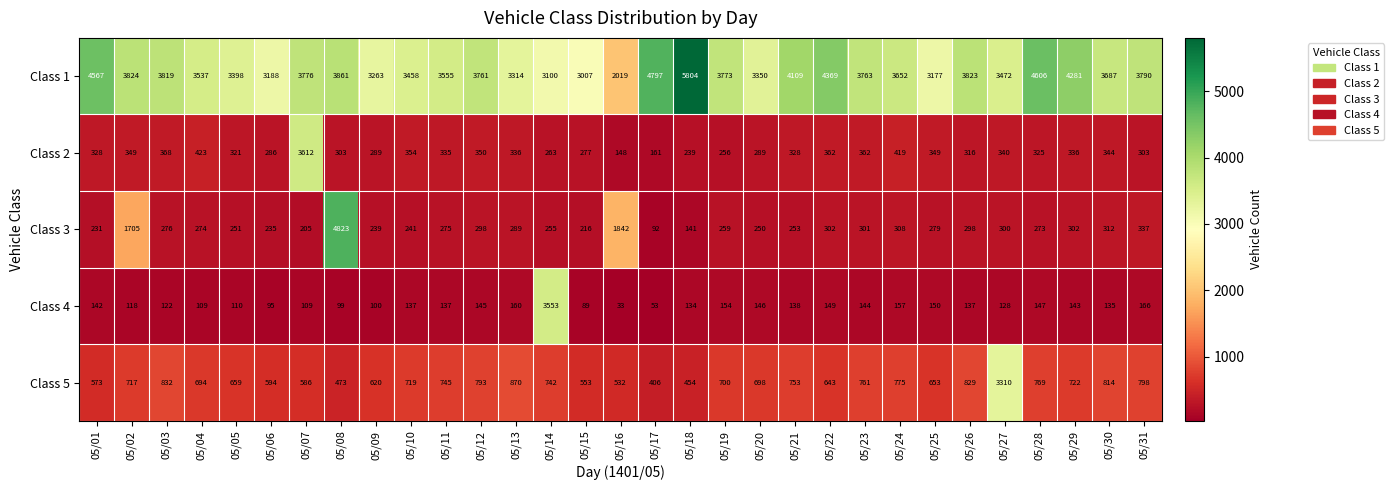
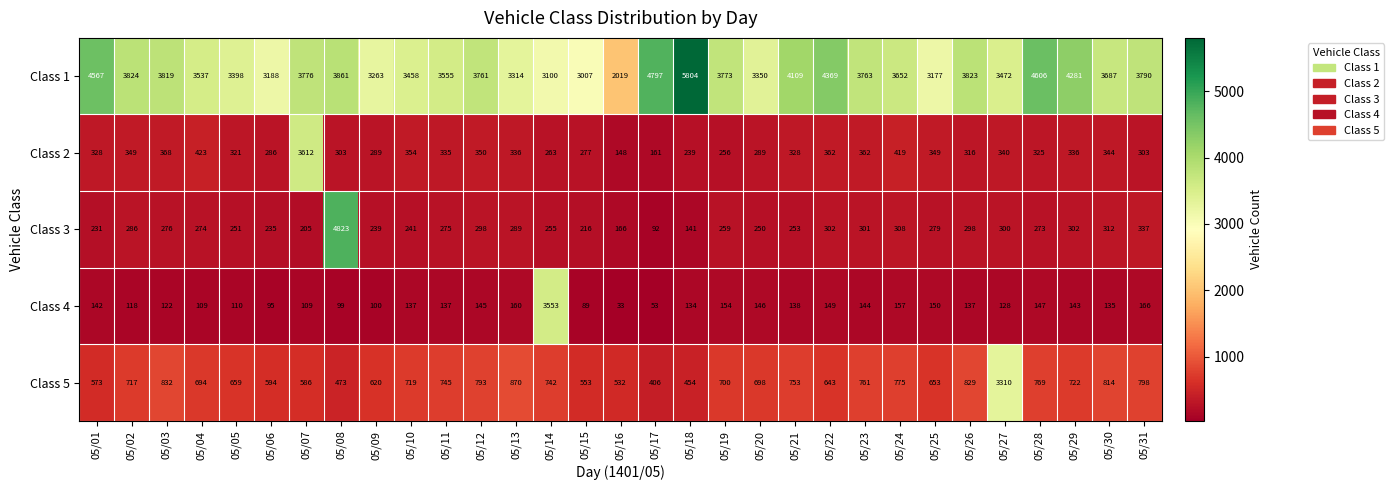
Class 3, 05/02: 1705 -> 286
Class 3, 05/16: 1842 -> 166
